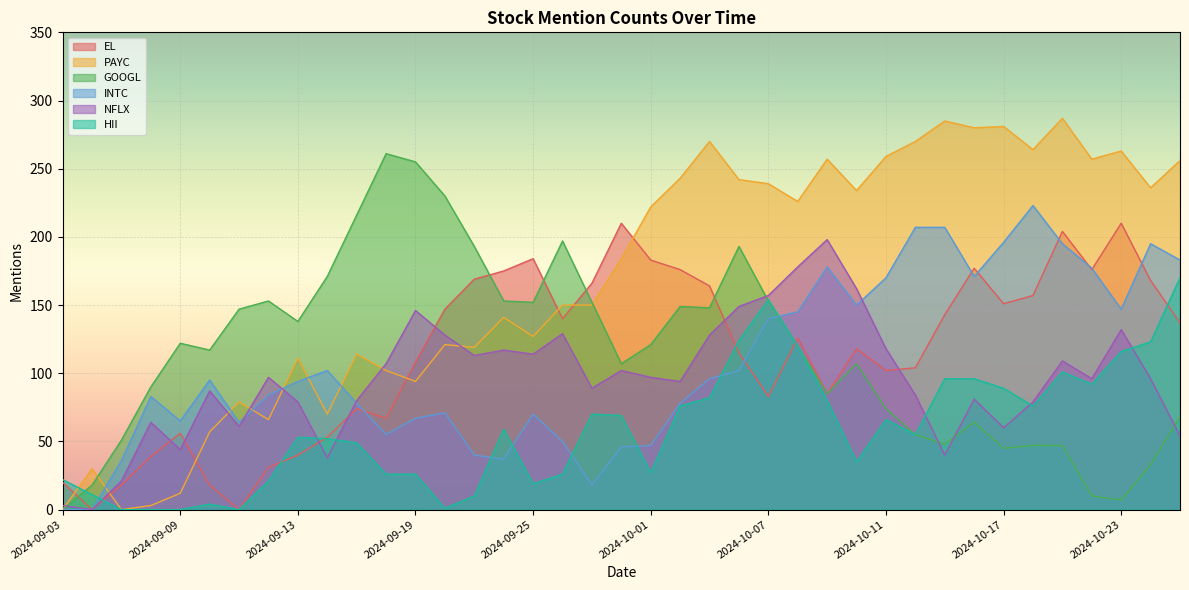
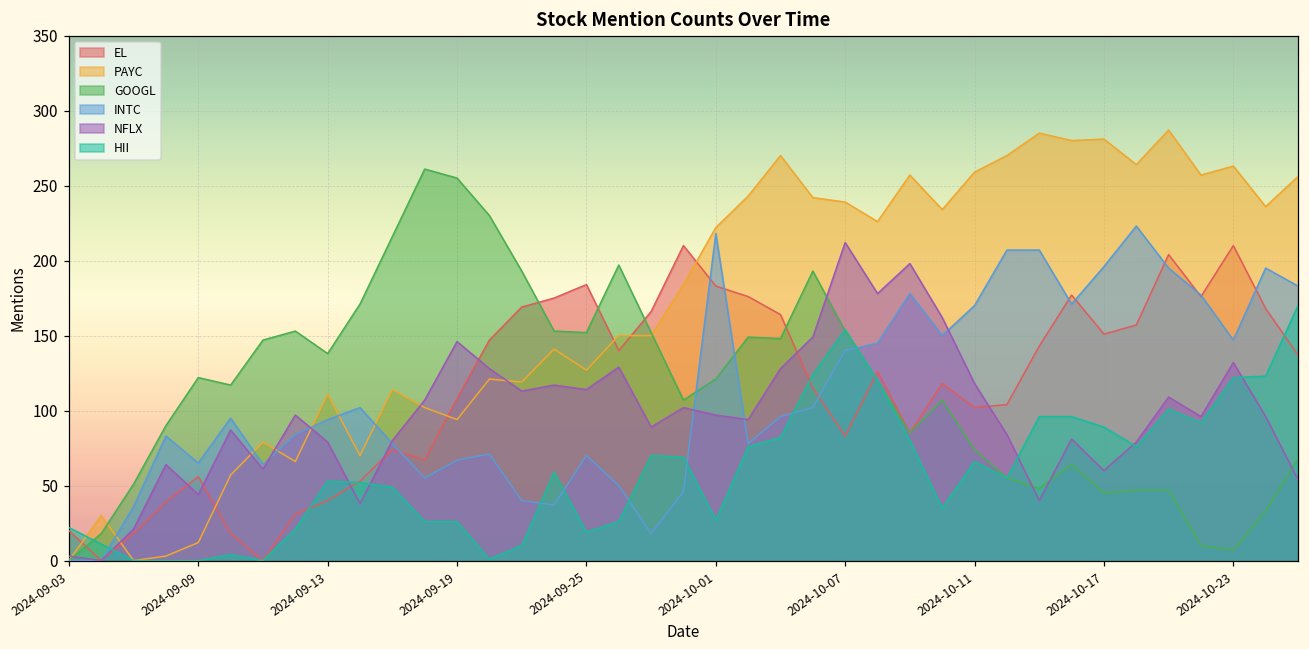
INTC, 2024-10-01: 47 -> 218
NFLX, 2024-10-07: 157 -> 212
HII, 2024-10-23: 116 -> 122
